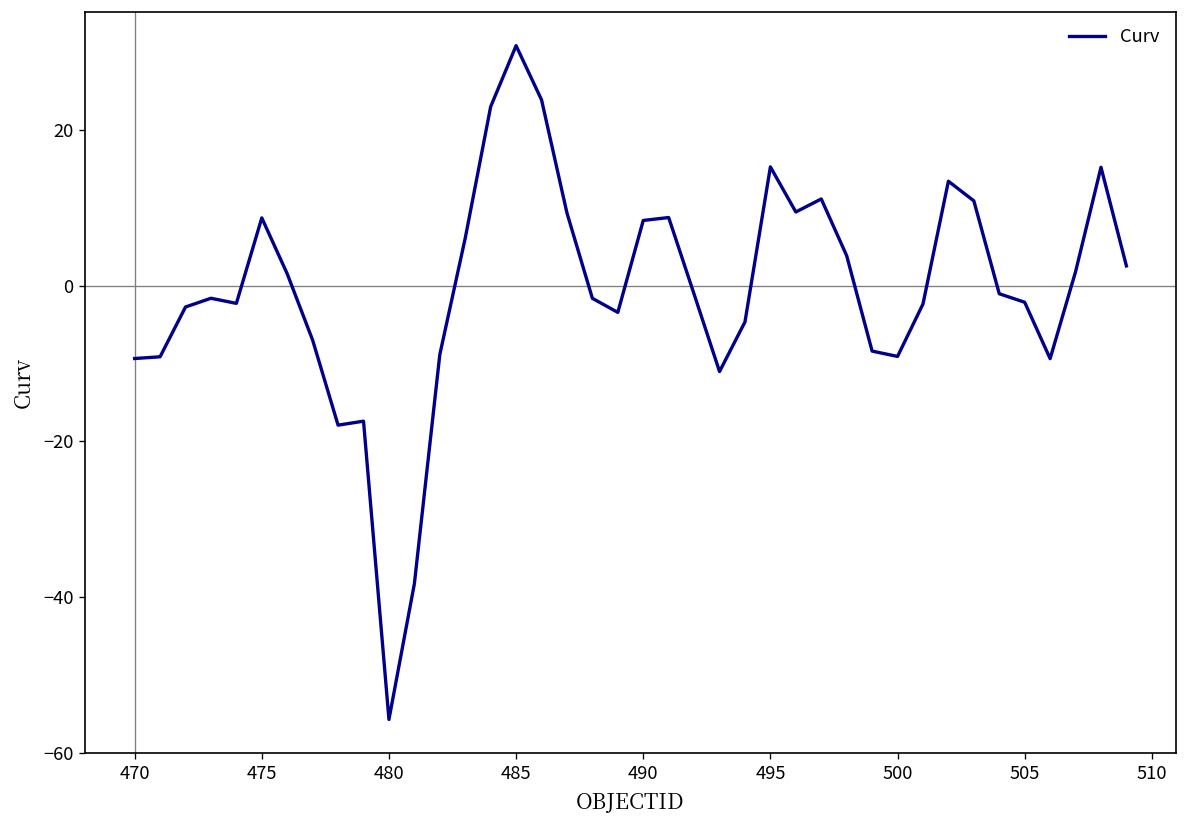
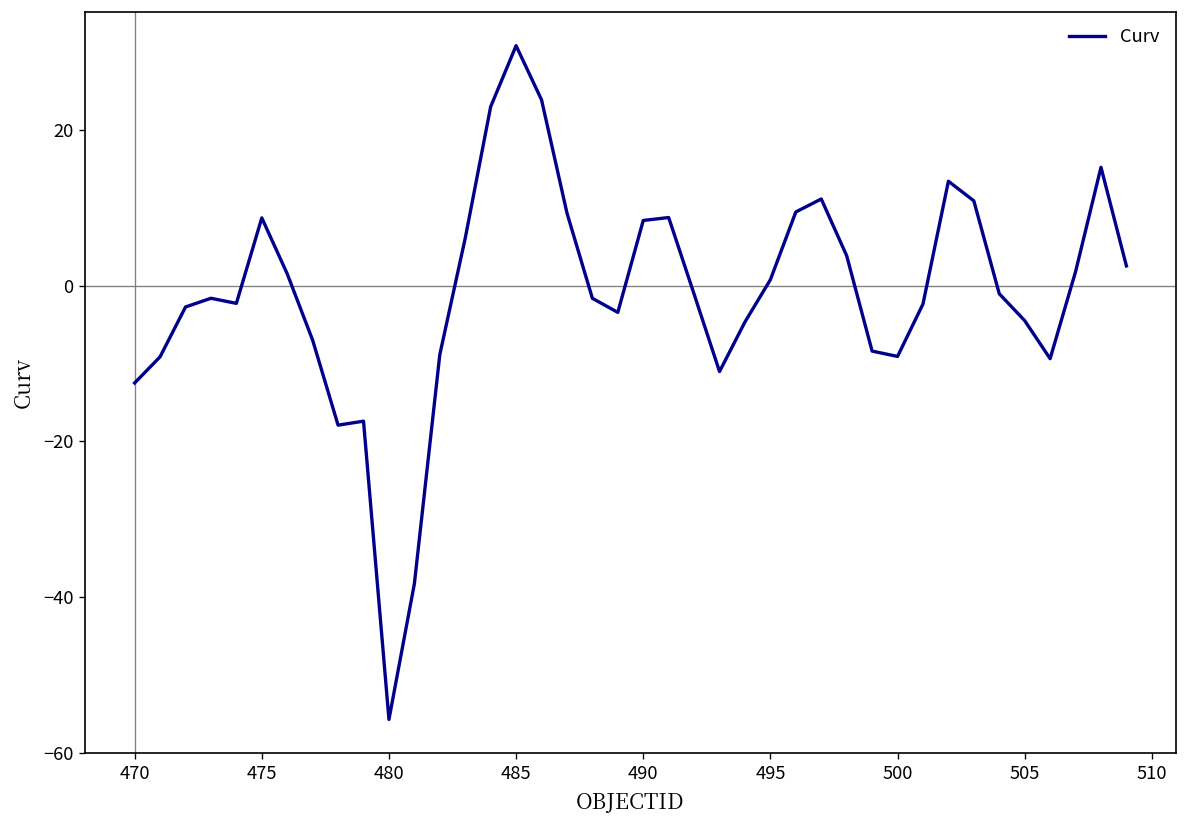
470: -9 -> -12
495: 15 -> 1
505: -2 -> -4
